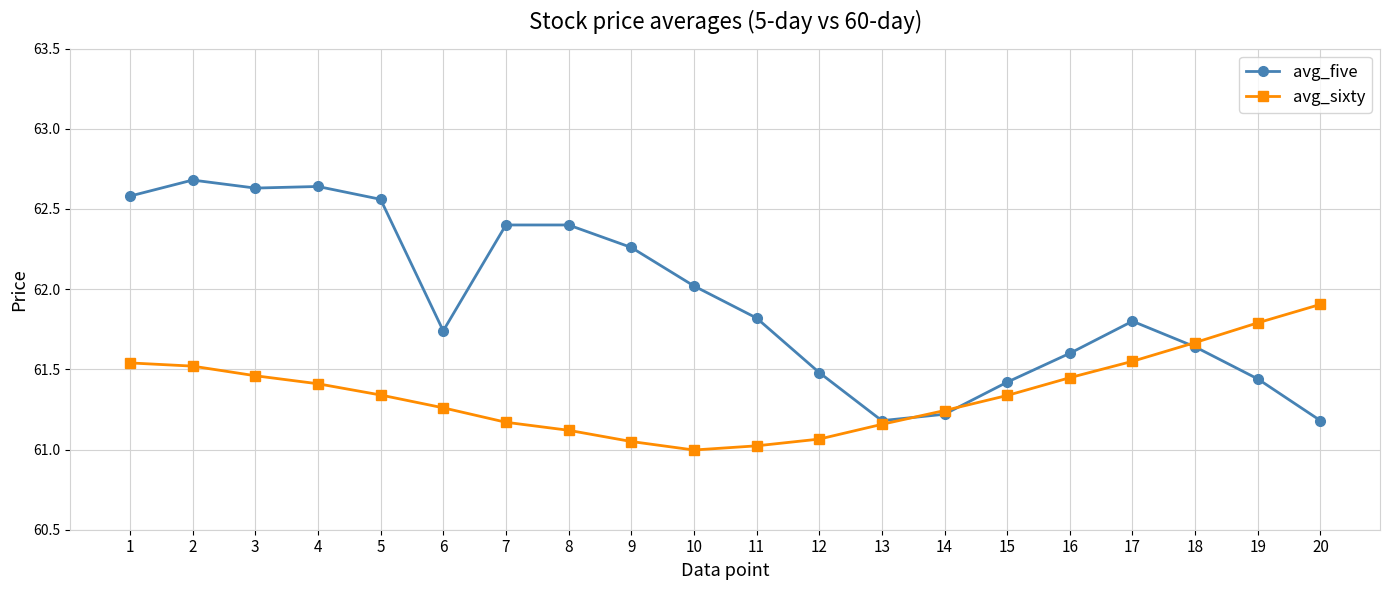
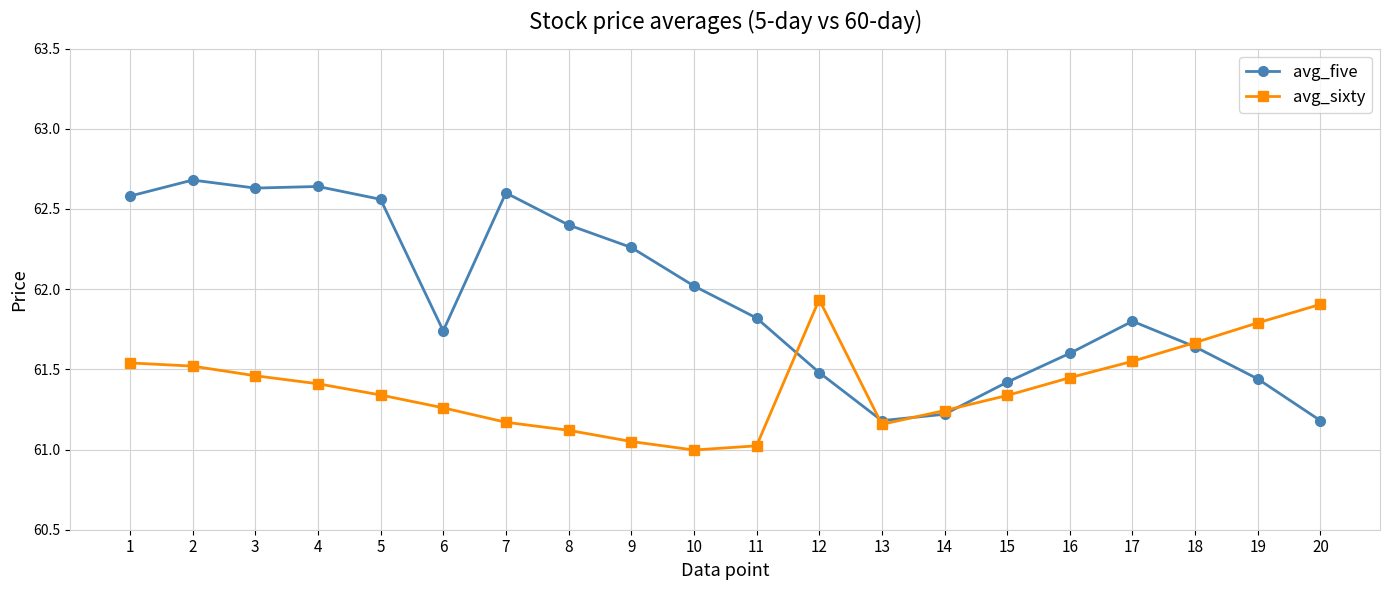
avg_five, 7: 62.4 -> 62.6
avg_sixty, 12: 61.07 -> 61.94
